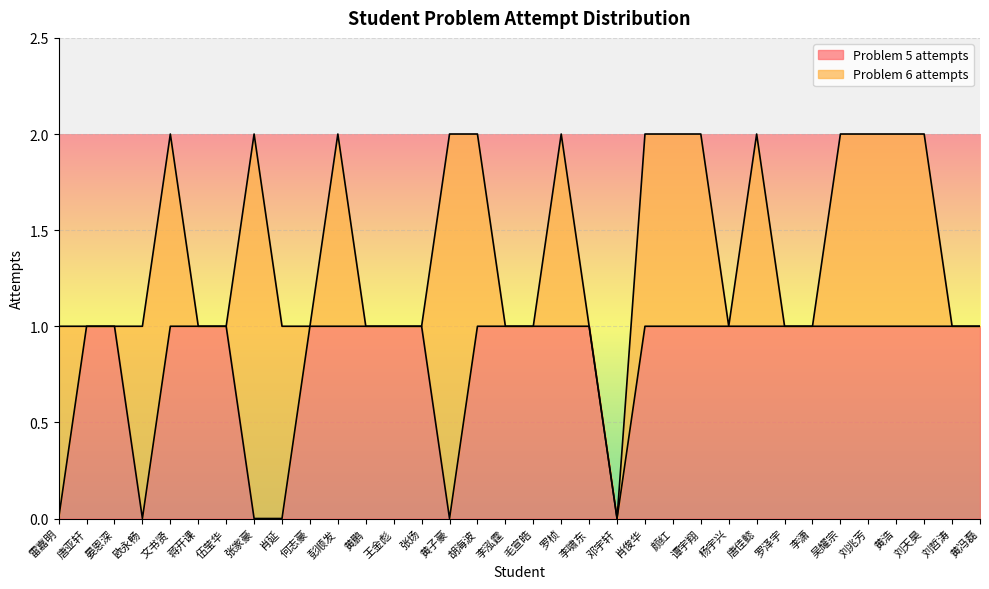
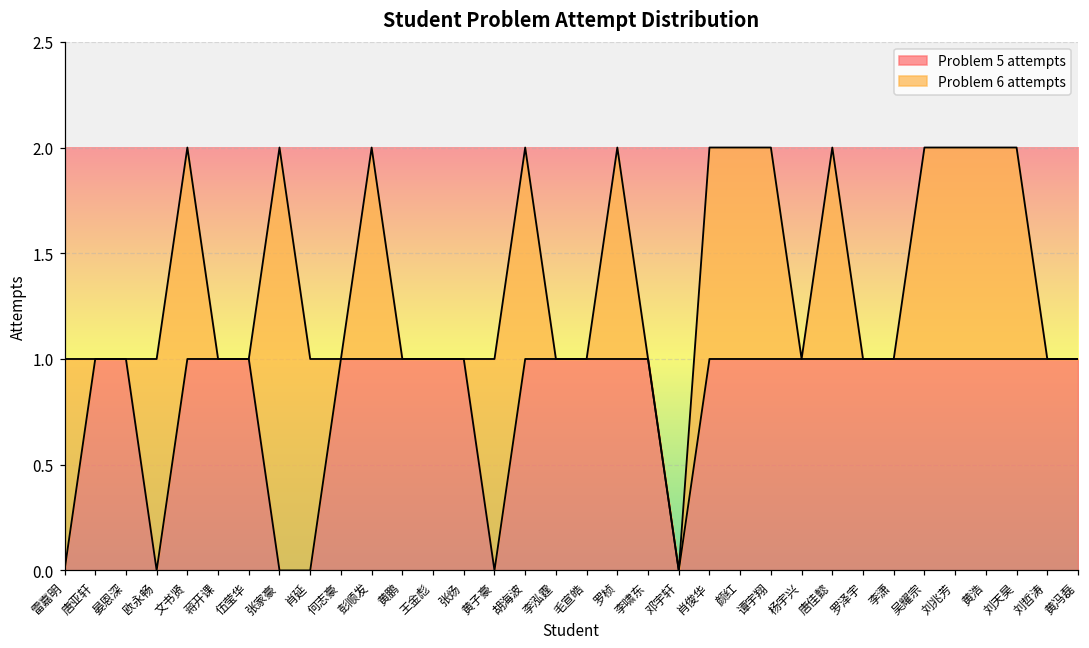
Problem 6 attempts, 黄子豪: 2 -> 1
